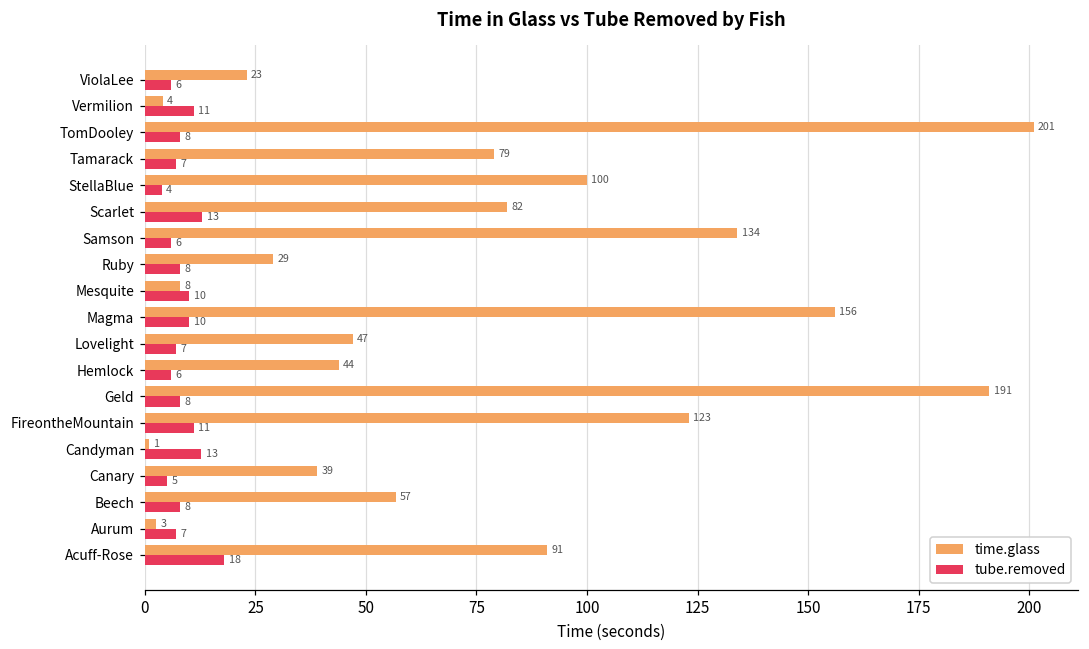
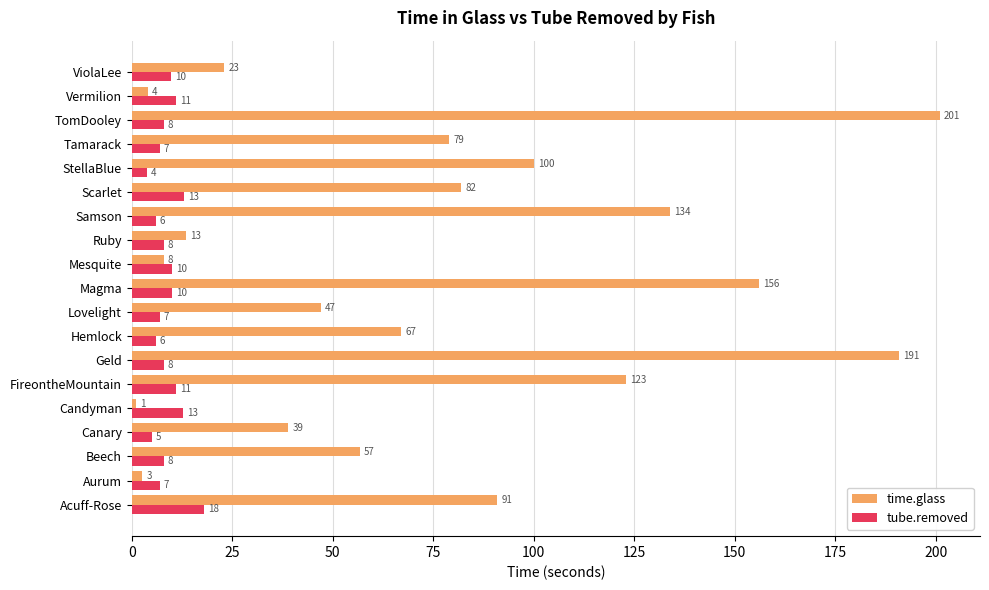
tube.removed, ViolaLee: 6 -> 10
time.glass, Ruby: 29 -> 13
time.glass, Hemlock: 44 -> 67
